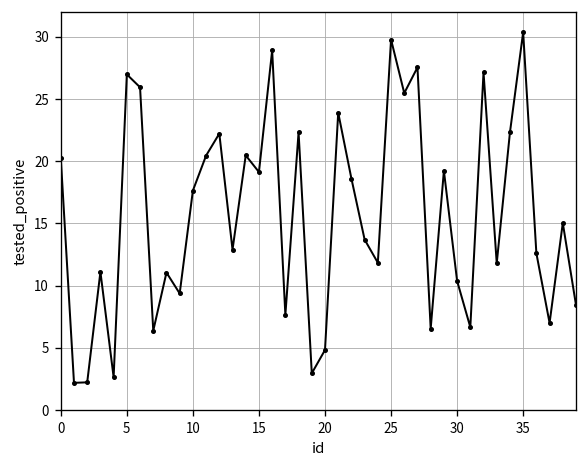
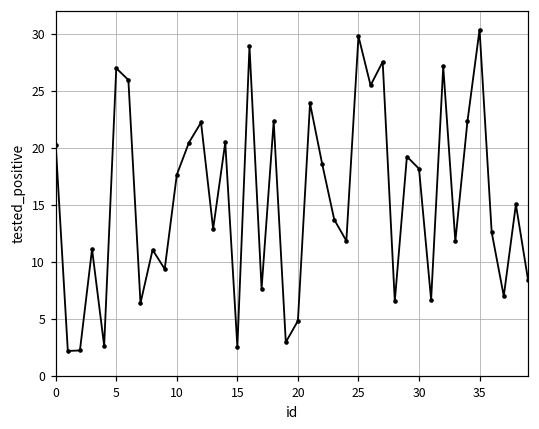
15: 19.1 -> 2.5
30: 10.4 -> 18.2
